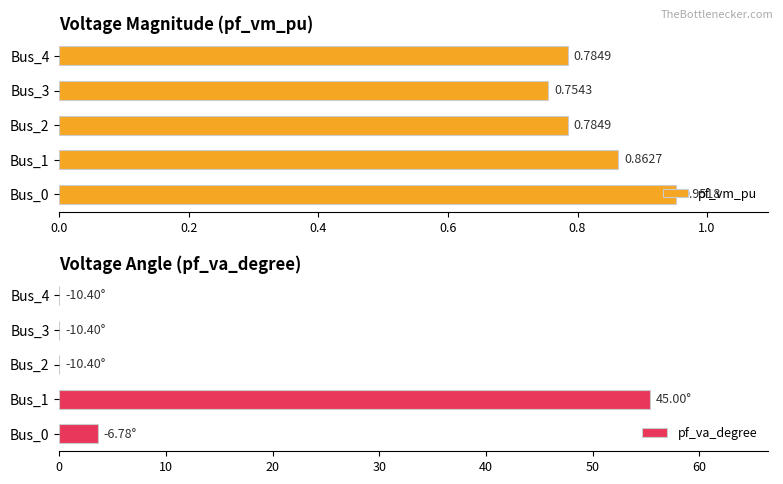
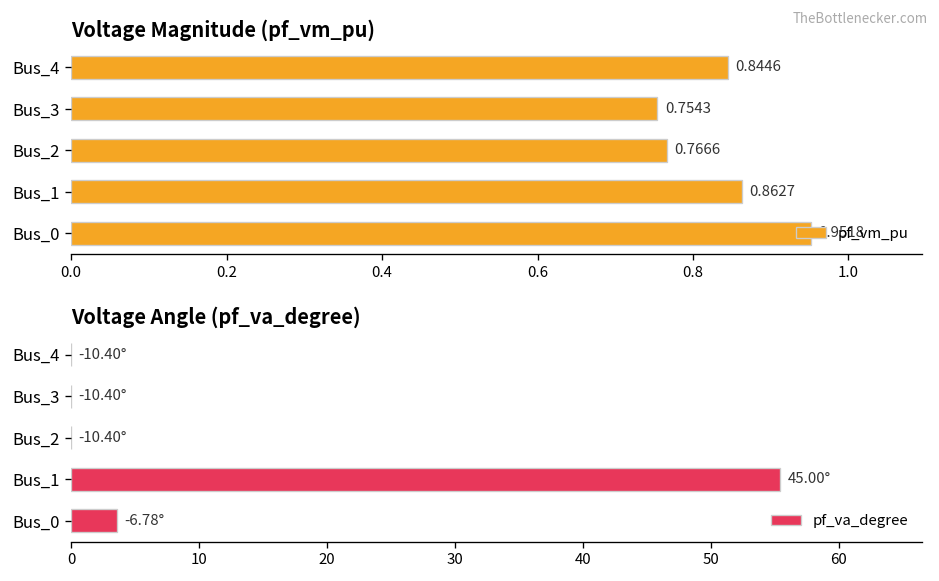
Voltage Magnitude (pf_vm_pu), Bus_4: 0.7849 -> 0.8446
Voltage Magnitude (pf_vm_pu), Bus_2: 0.7849 -> 0.7666
